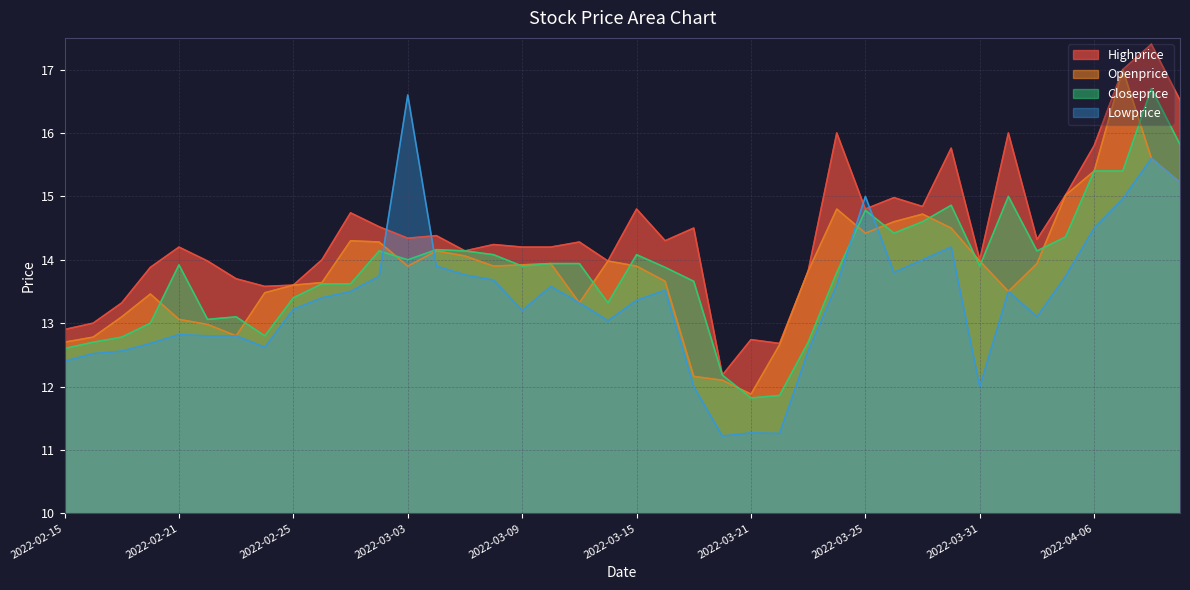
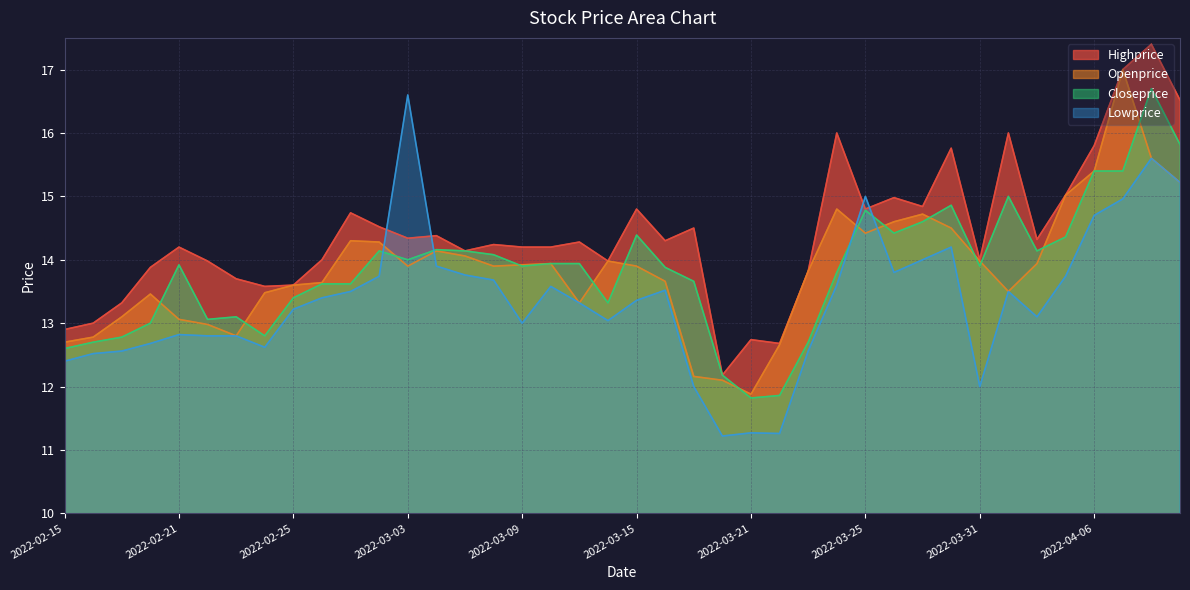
Lowprice, 2022-03-09: 13.2 -> 13.0
Closeprice, 2022-03-15: 14.1 -> 14.4
Lowprice, 2022-04-06: 14.5 -> 14.7
